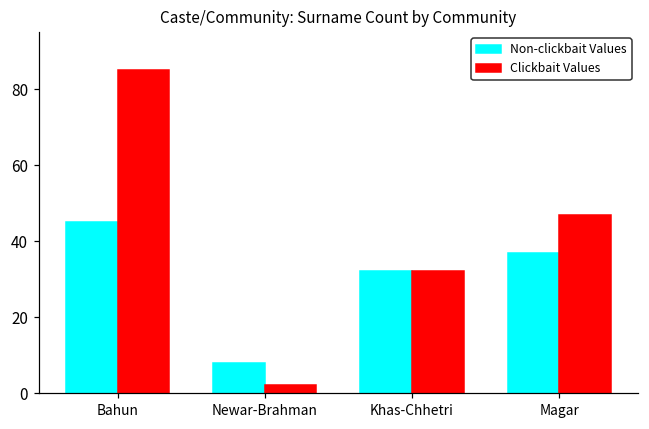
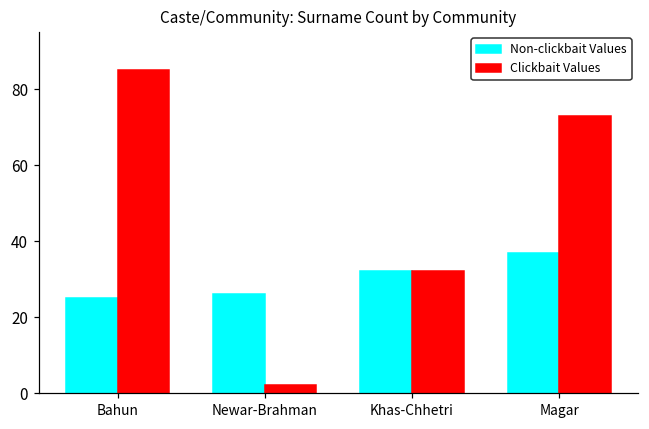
Non-clickbait Values, Bahun: 45 -> 25
Non-clickbait Values, Newar-Brahman: 8 -> 26
Clickbait Values, Magar: 47 -> 73
